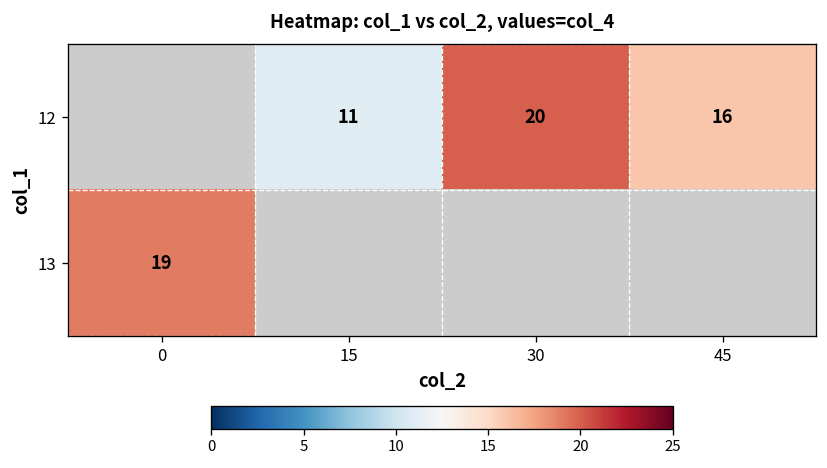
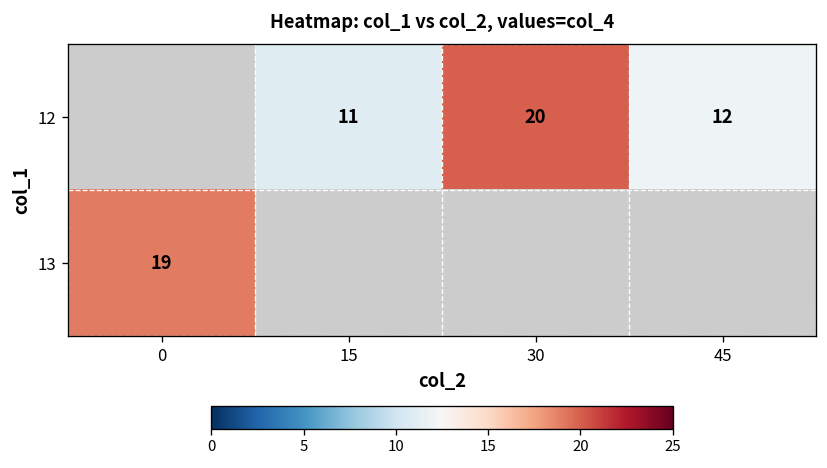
12, 45: 16 -> 12
